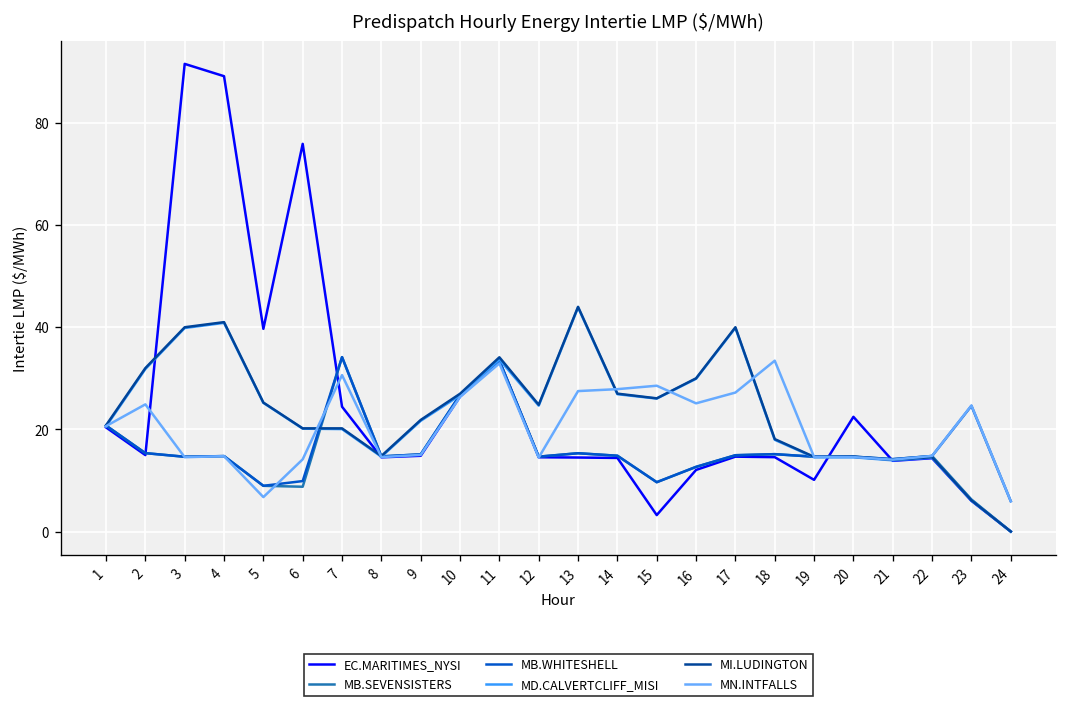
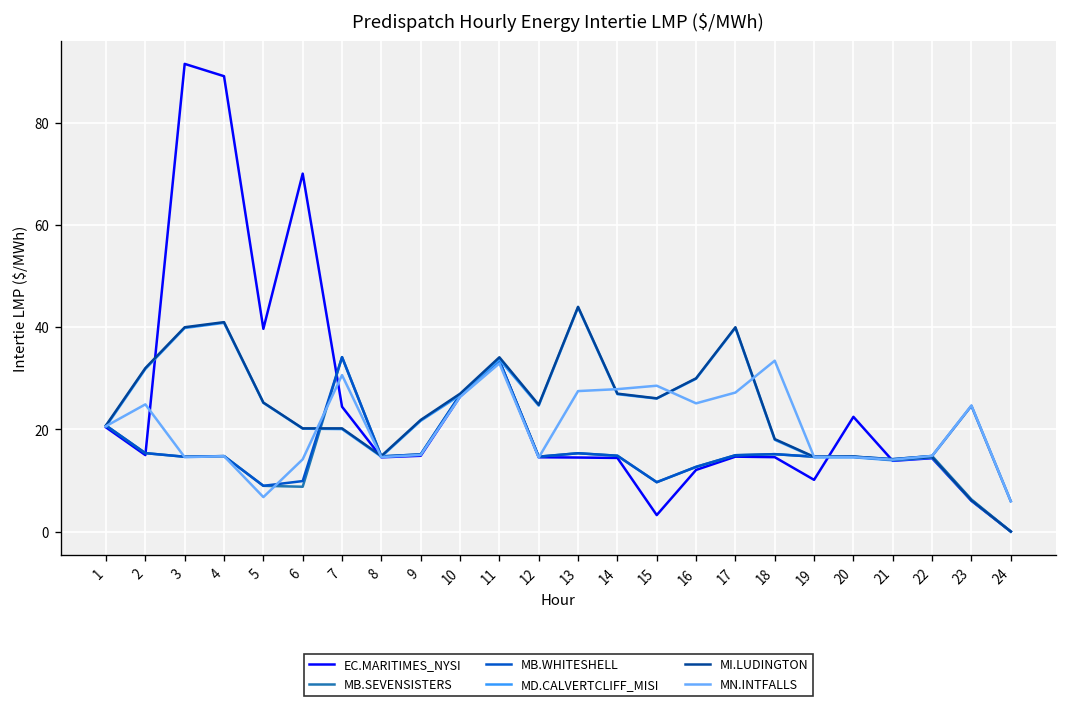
EC.MARITIMES_NYSI, 6: 76 -> 70
